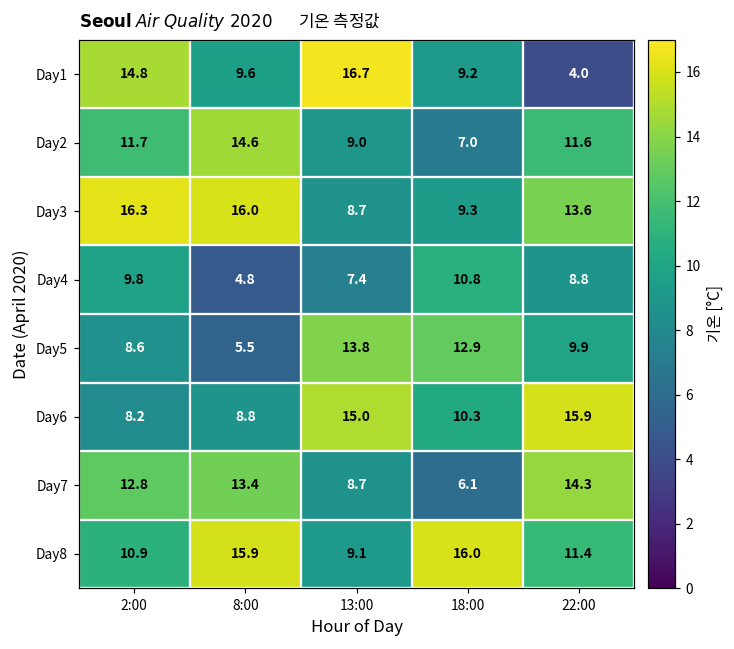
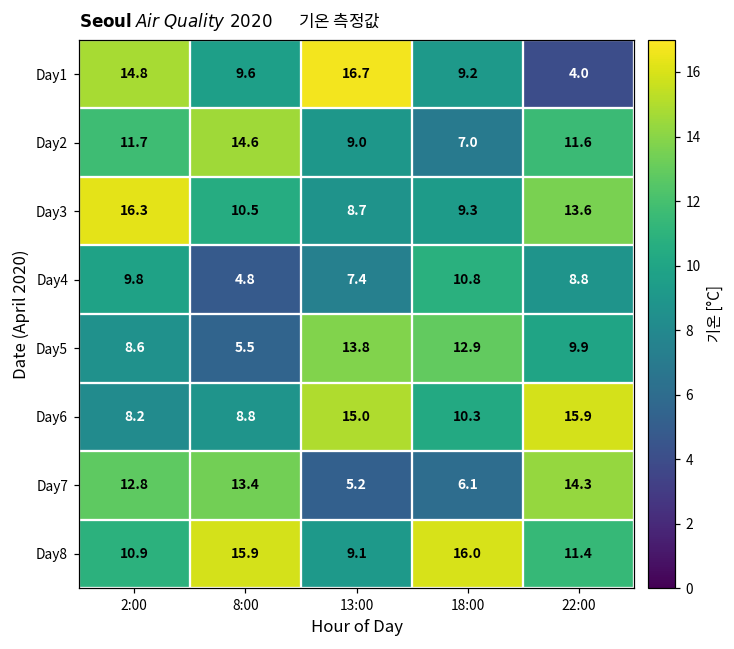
Day3, 8:00: 16.0 -> 10.5
Day7, 13:00: 8.7 -> 5.2
